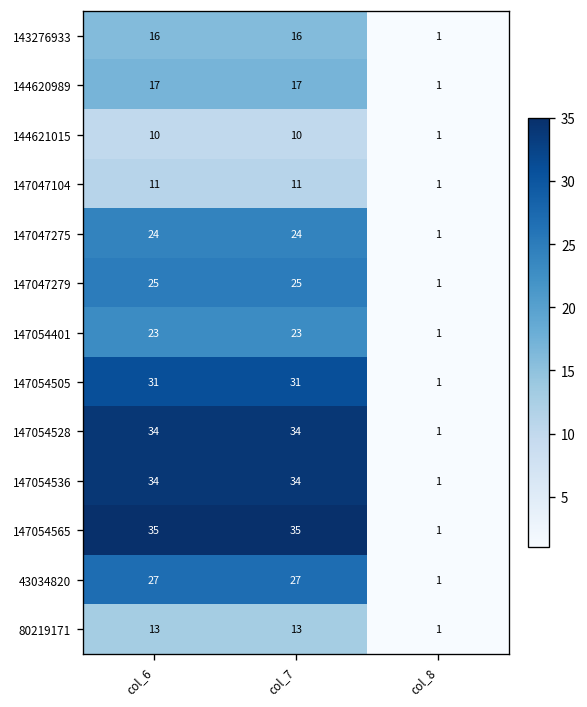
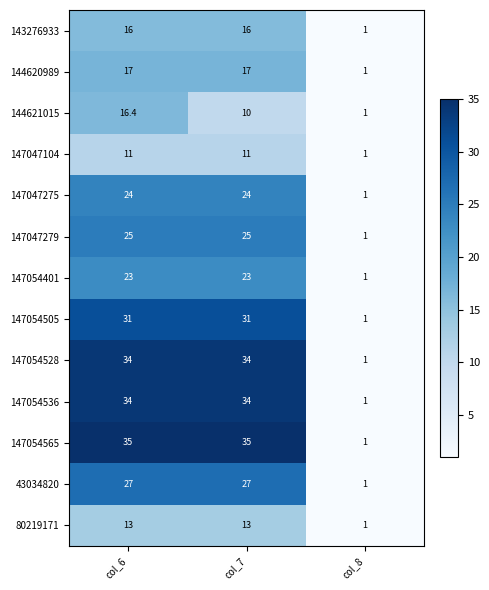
144621015, col_6: 10 -> 16.4
